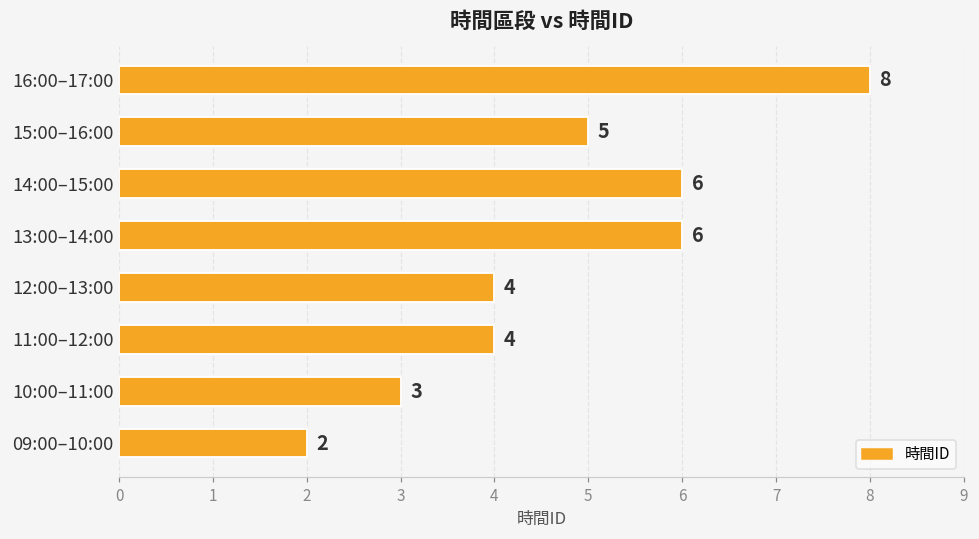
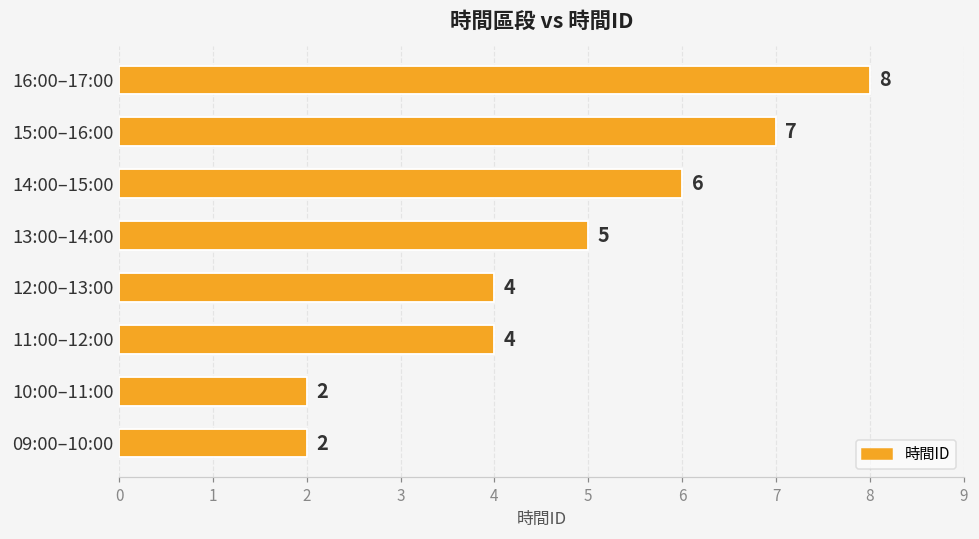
15:00–16:00: 5 -> 7
13:00–14:00: 6 -> 5
10:00–11:00: 3 -> 2
